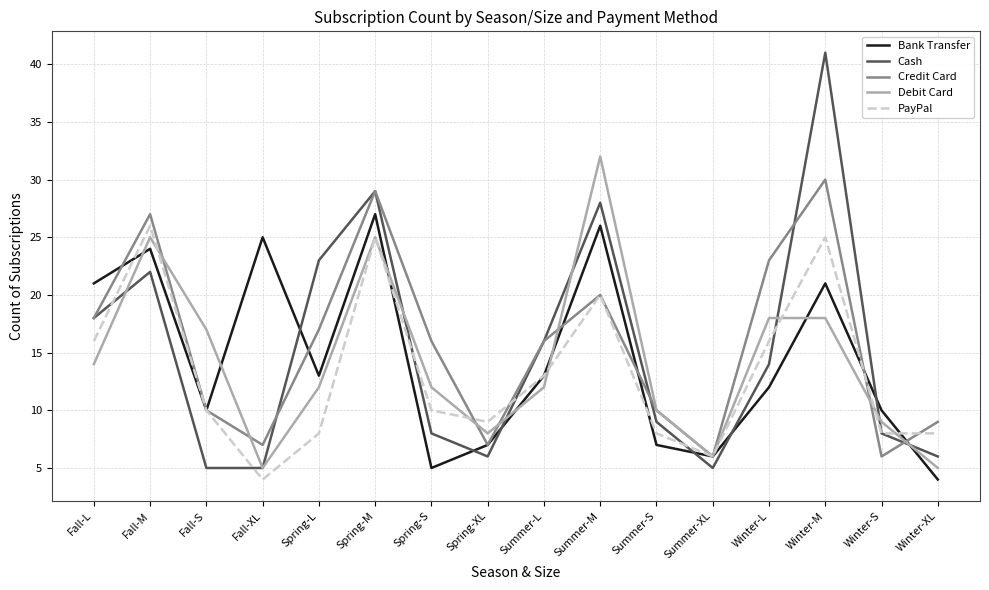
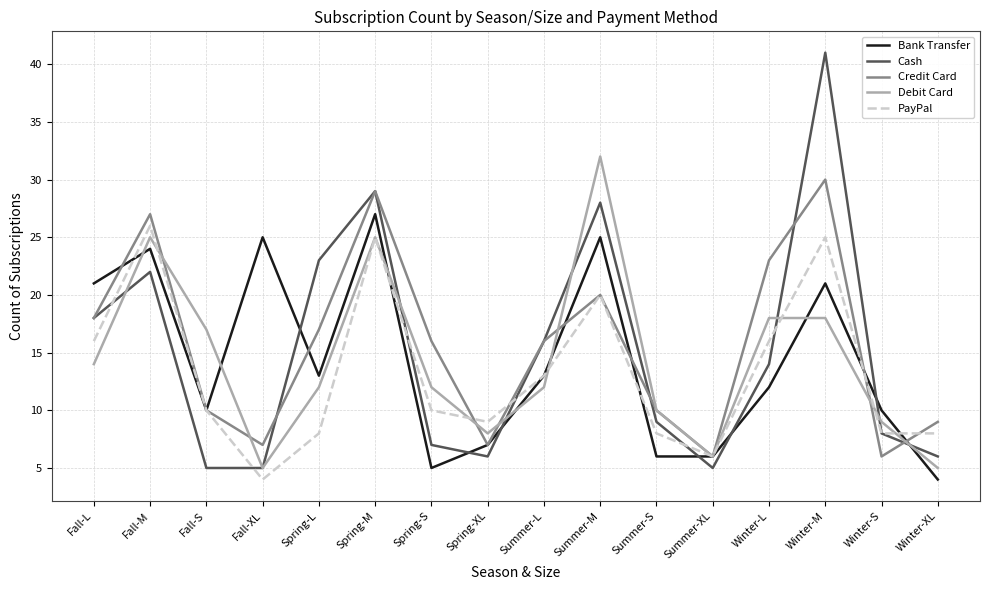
Cash, Spring-S: 8 -> 7
Bank Transfer, Summer-M: 26 -> 25
Bank Transfer, Summer-S: 7 -> 6
